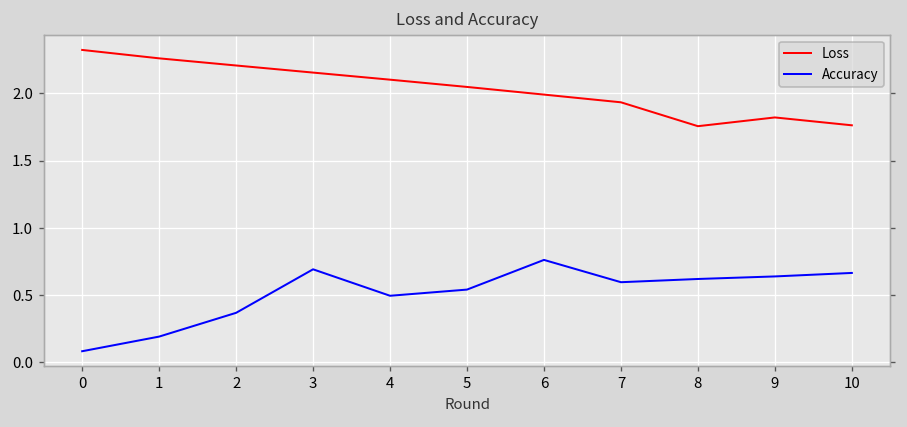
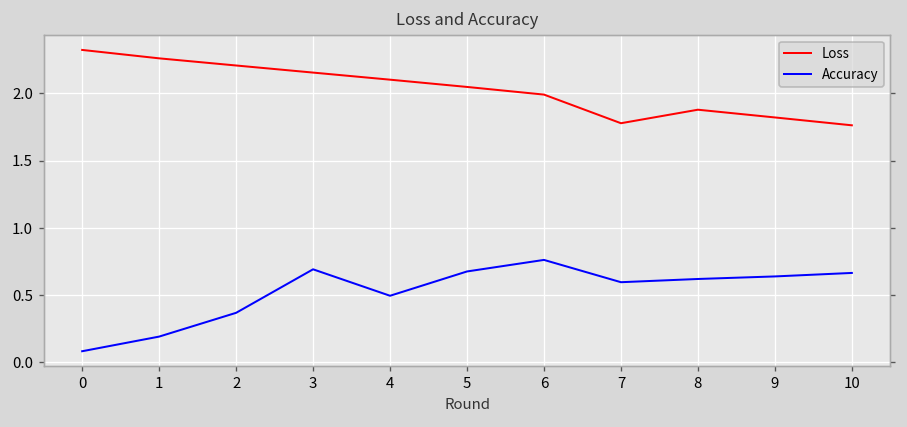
Accuracy, 5: 0.54 -> 0.67
Loss, 7: 1.93 -> 1.78
Loss, 8: 1.76 -> 1.88
